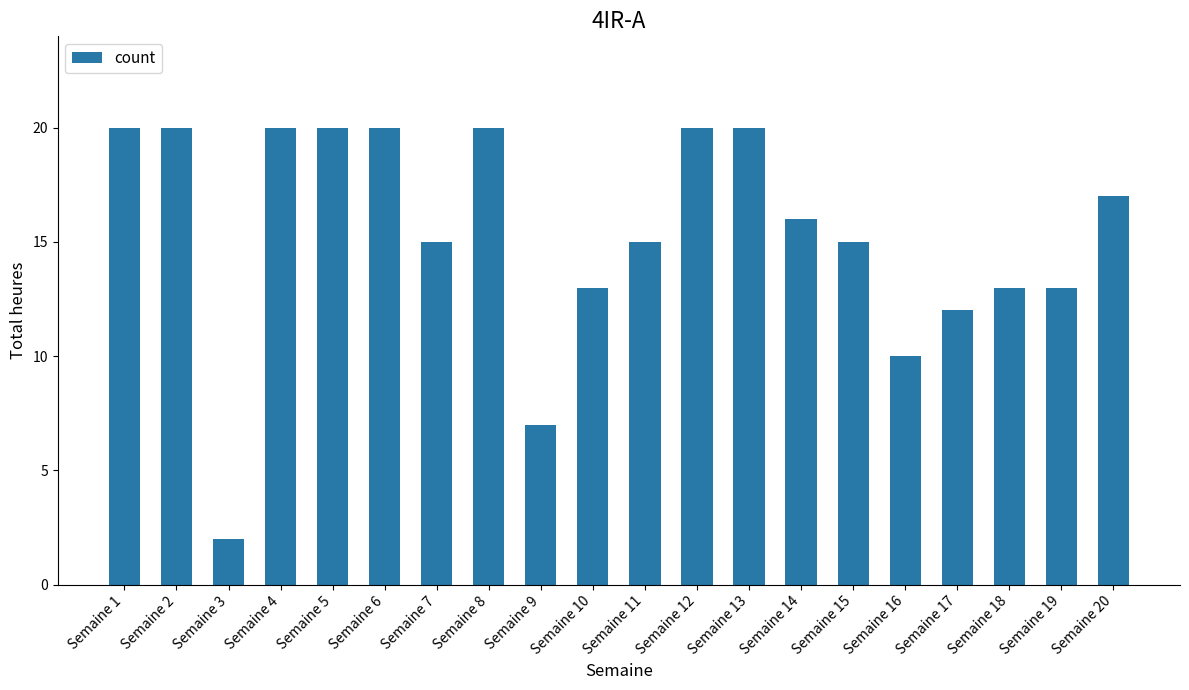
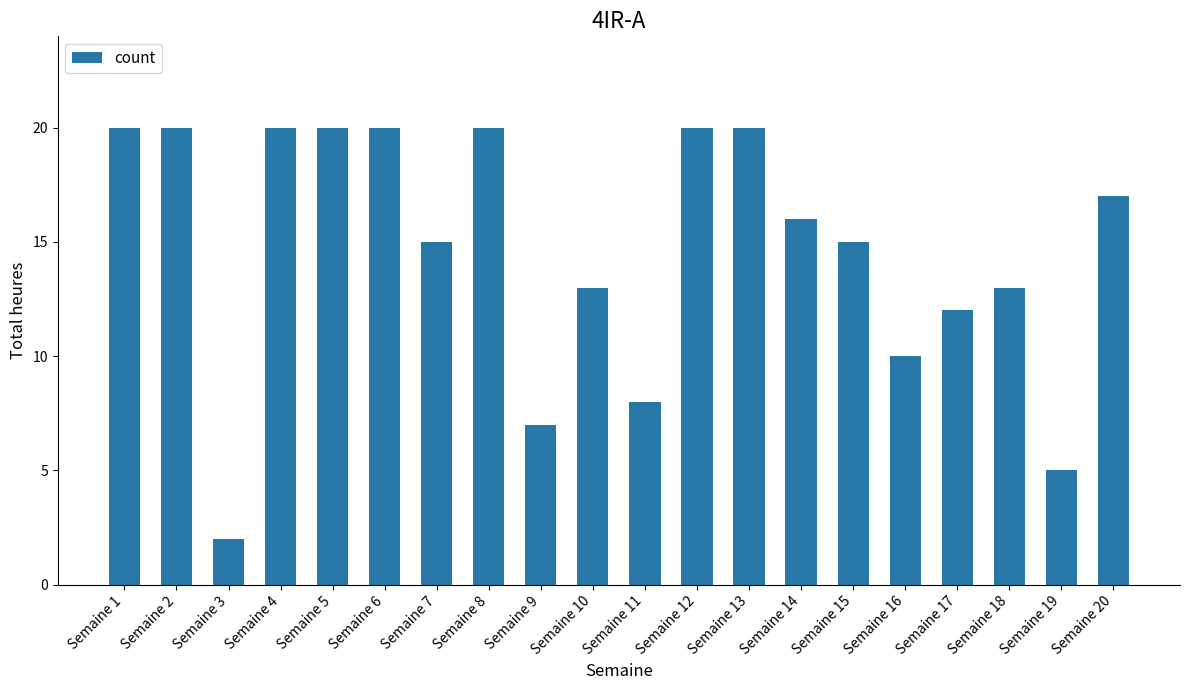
Semaine 11: 15 -> 8
Semaine 19: 13 -> 5
